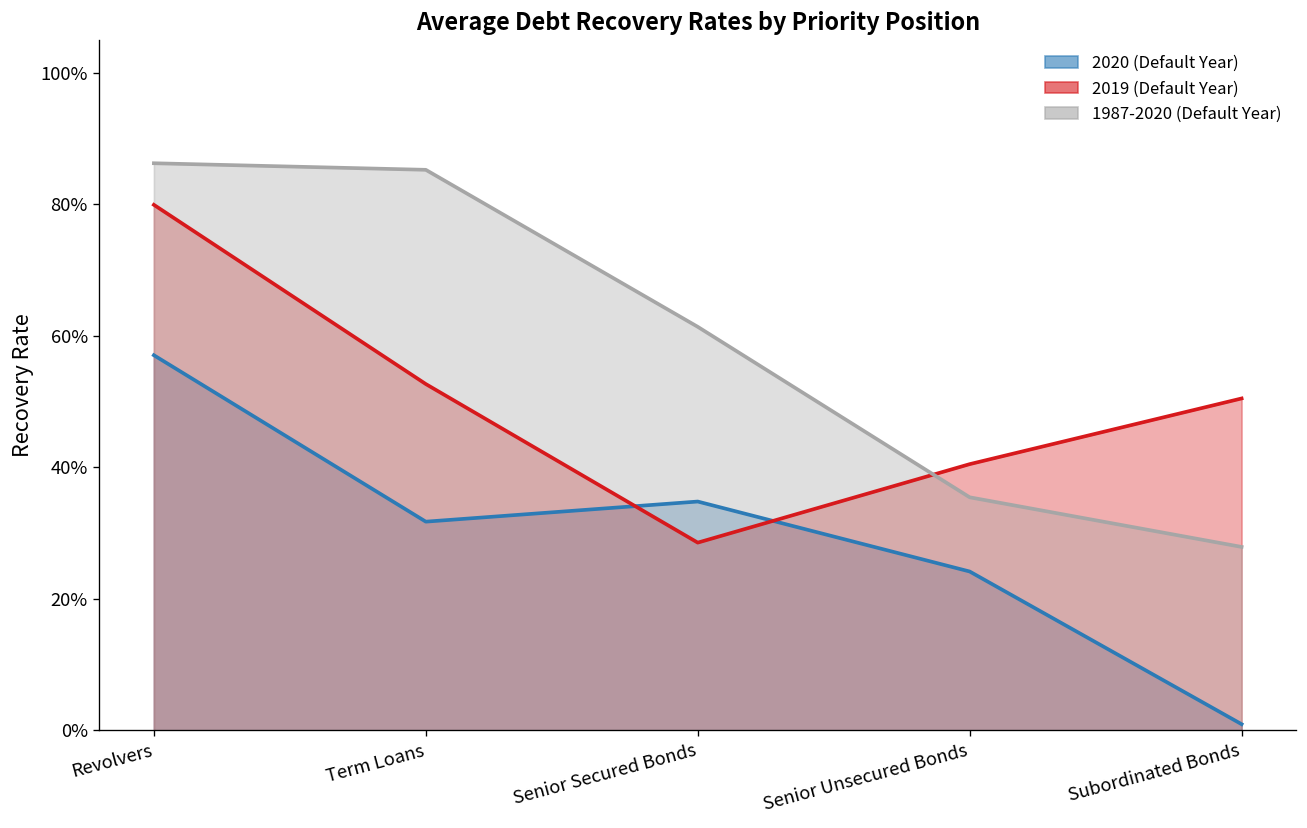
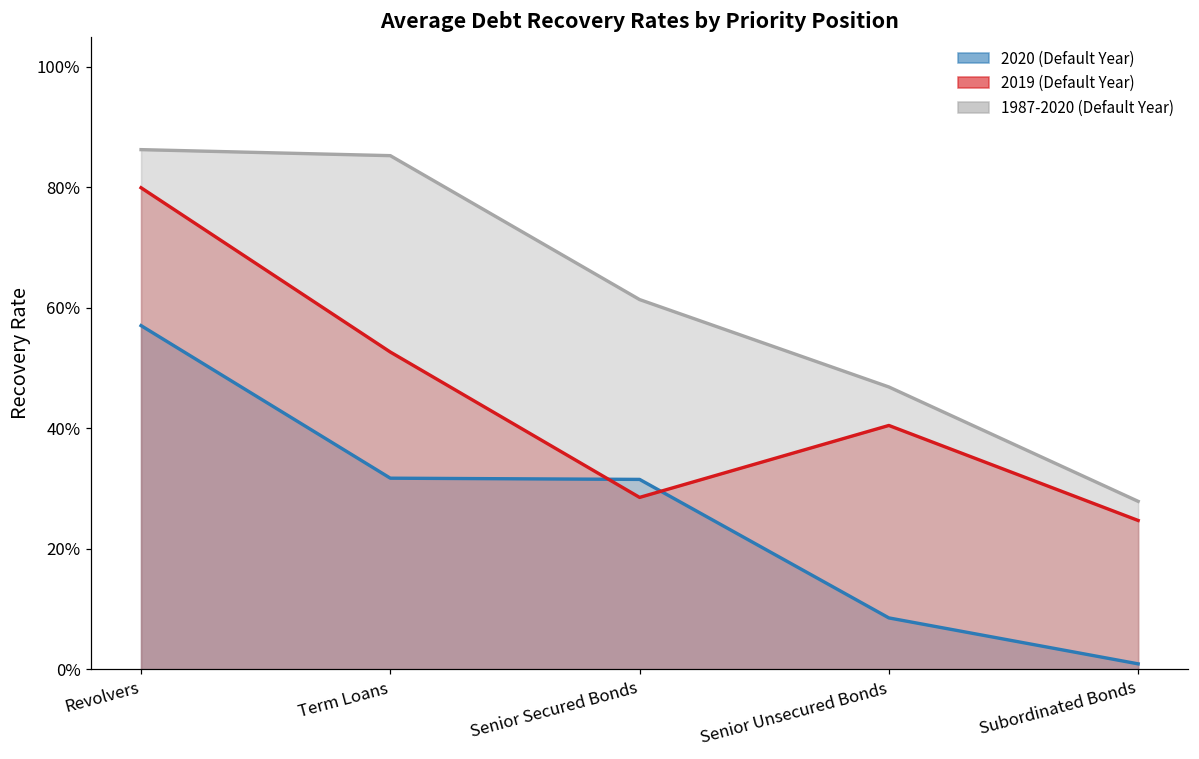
2020 (Default Year), Senior Secured Bonds: 35% -> 32%
2020 (Default Year), Senior Unsecured Bonds: 24% -> 9%
1987-2020 (Default Year), Senior Unsecured Bonds: 35% -> 47%
2019 (Default Year), Subordinated Bonds: 50% -> 25%
